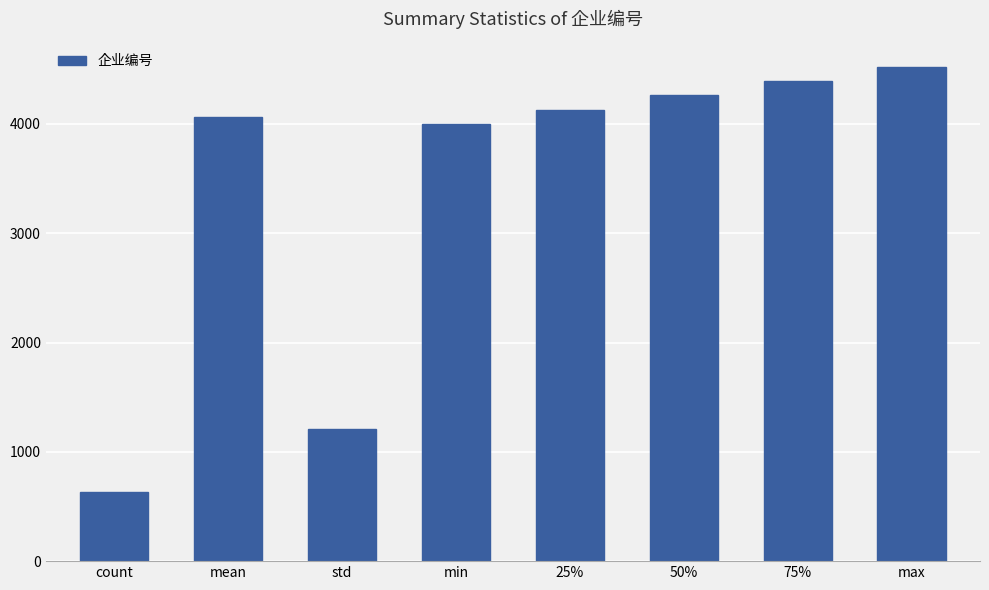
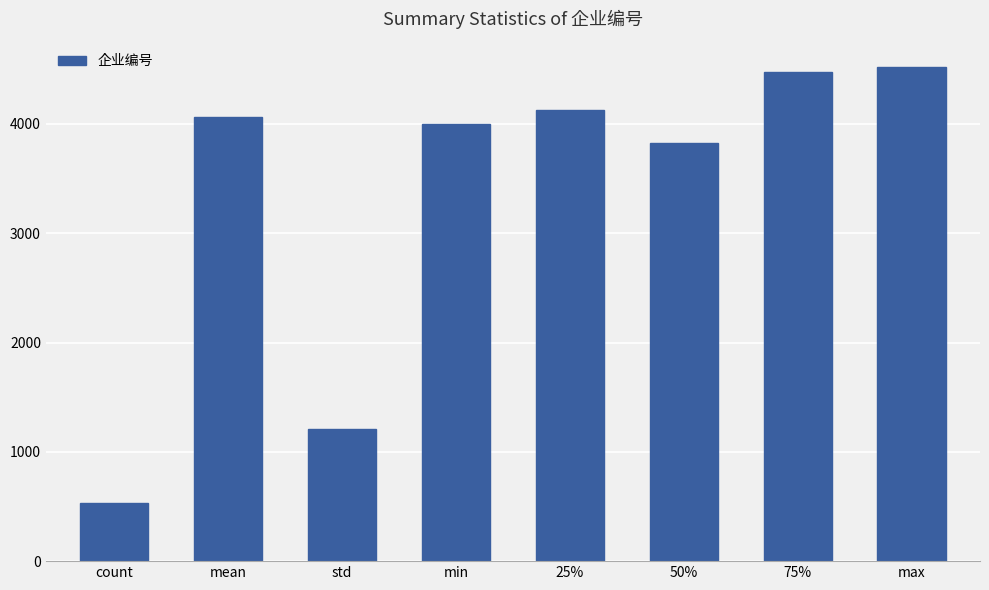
count: 630 -> 530
50%: 4260 -> 3820
75%: 4400 -> 4470
